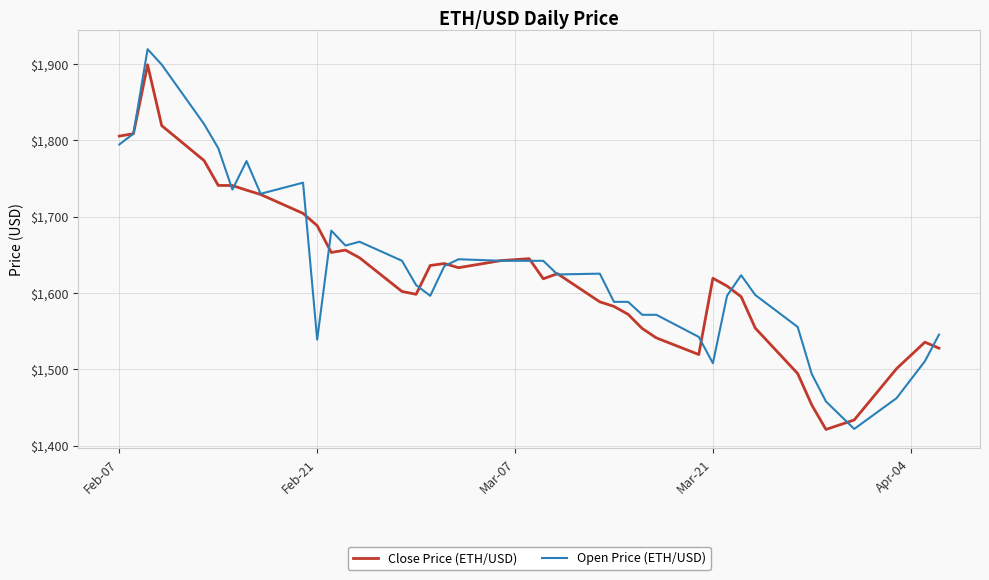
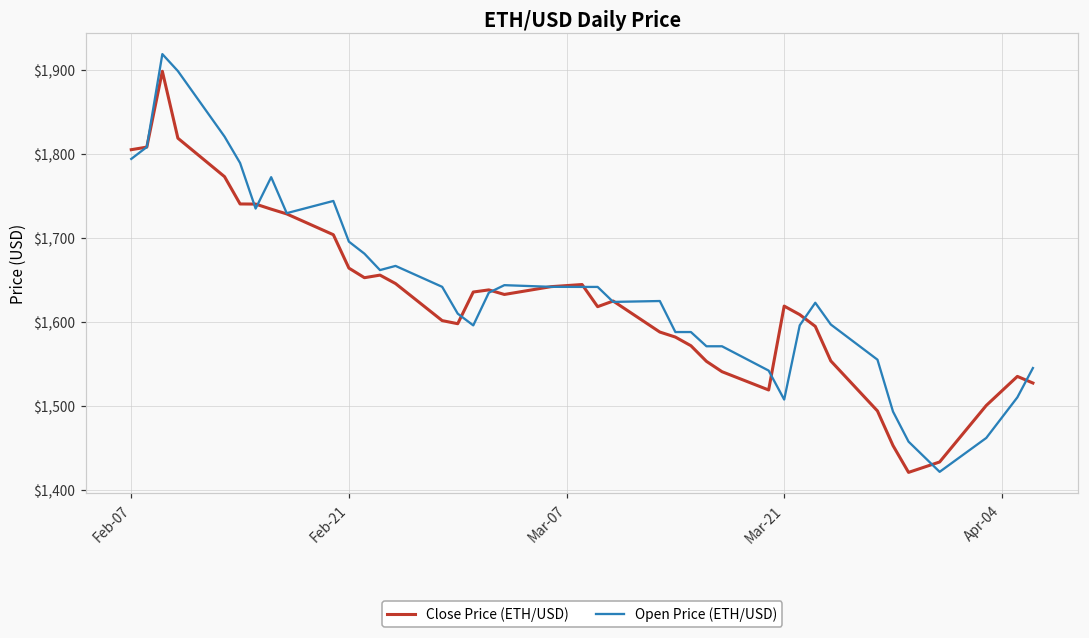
Close Price (ETH/USD), Feb-21: $1,690 -> $1,660
Open Price (ETH/USD), Feb-21: $1,540 -> $1,700
